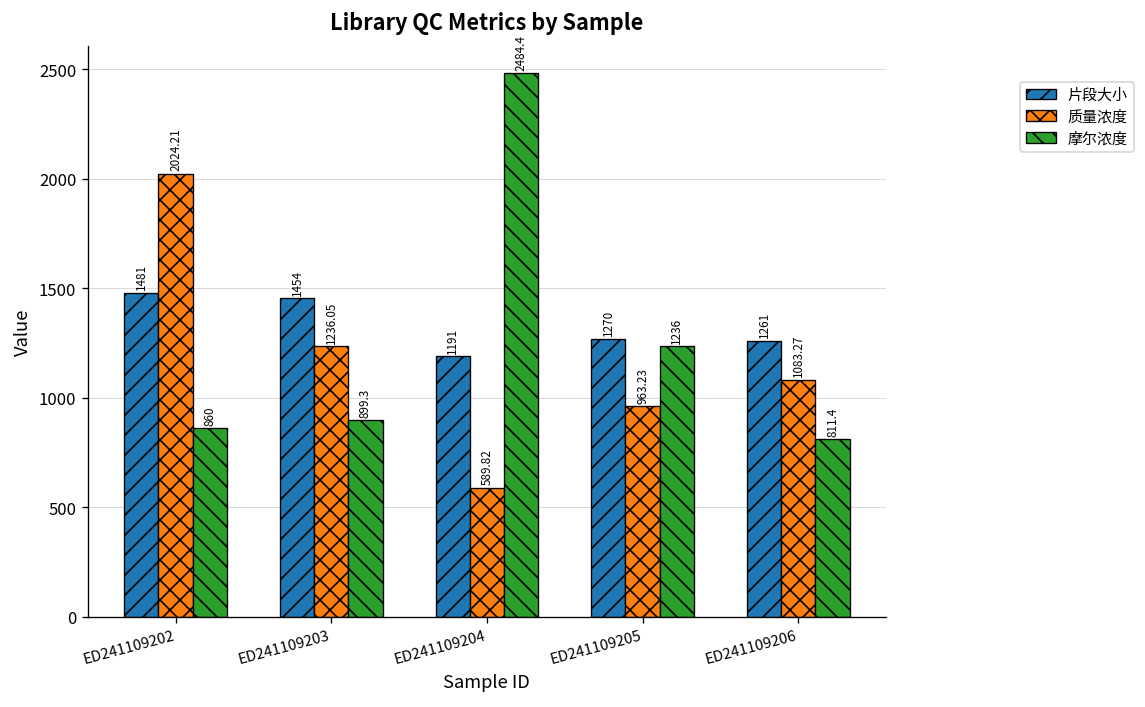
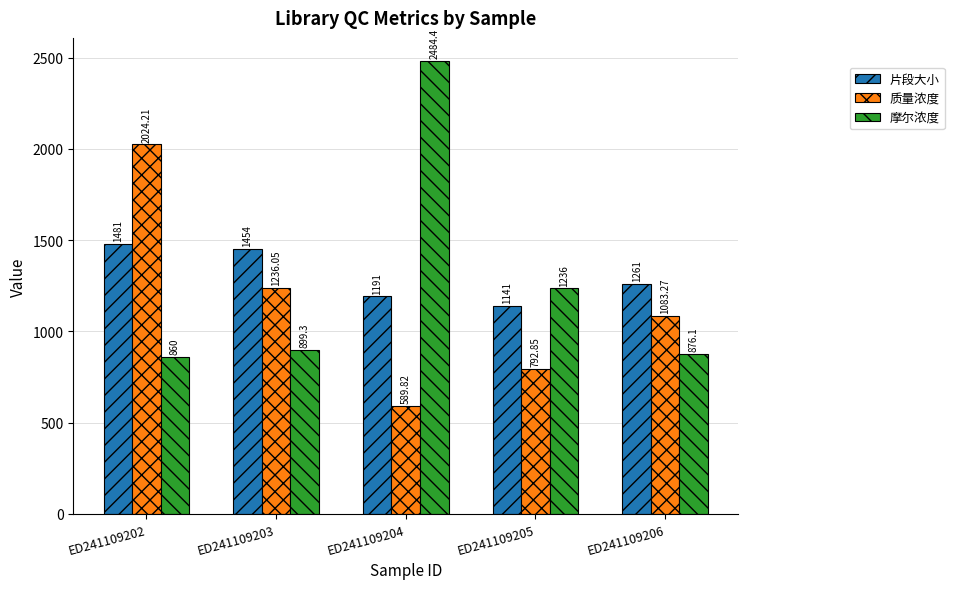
片段大小, ED241109205: 1270 -> 1141
质量浓度, ED241109205: 963.23 -> 792.85
摩尔浓度, ED241109206: 811.4 -> 876.1
